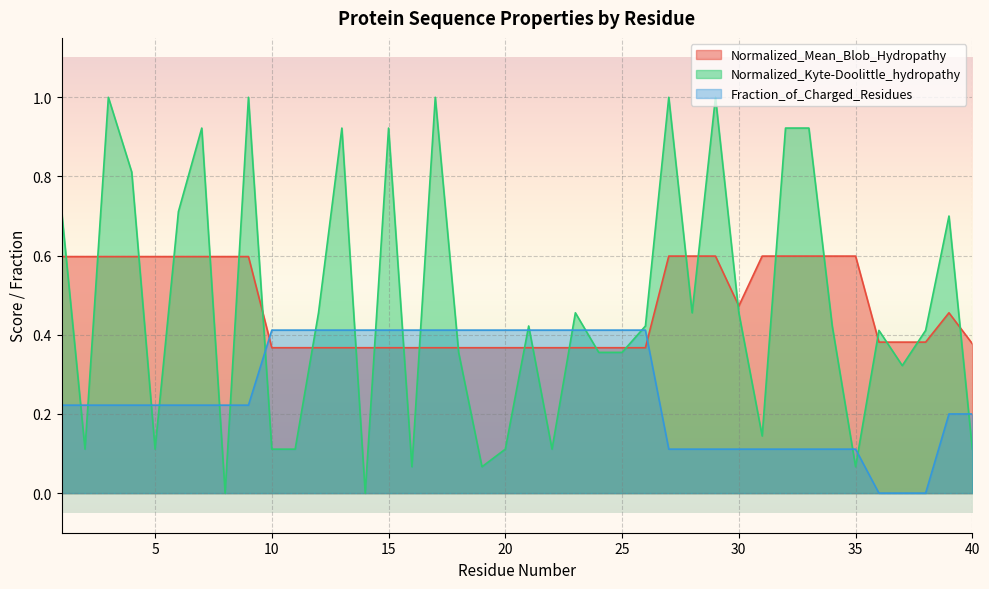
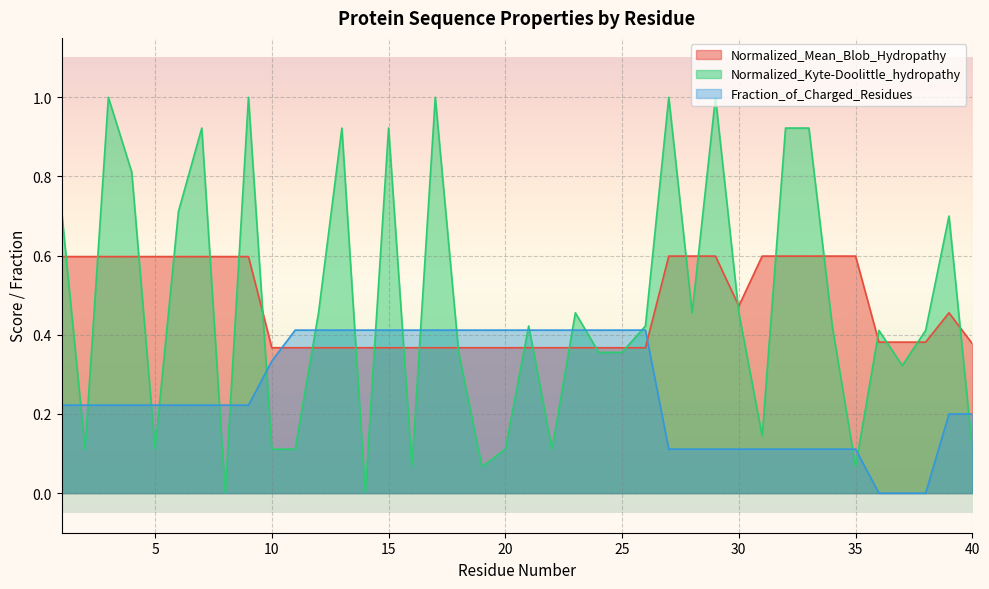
Fraction_of_Charged_Residues, 10: 0.41 -> 0.33
